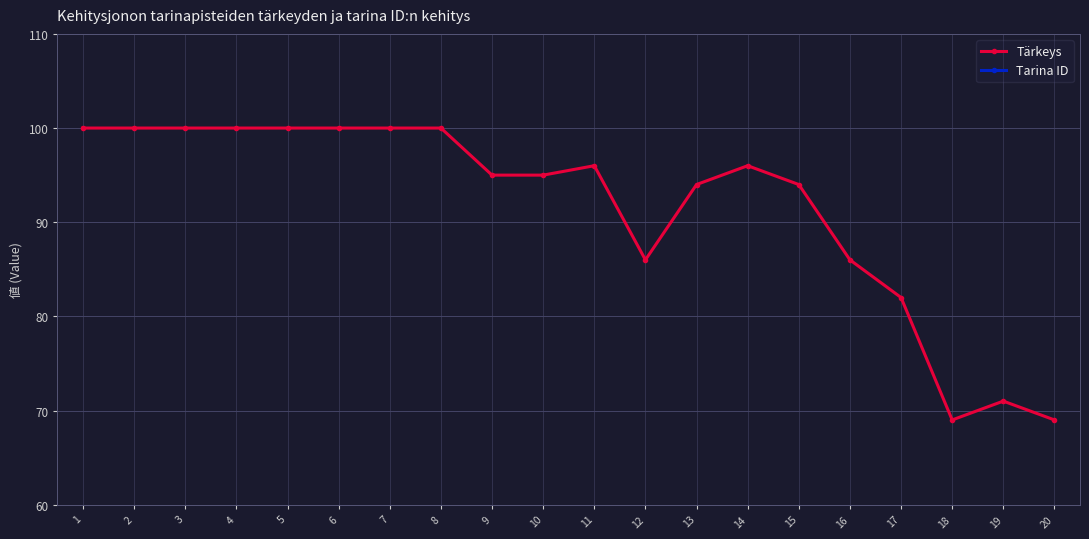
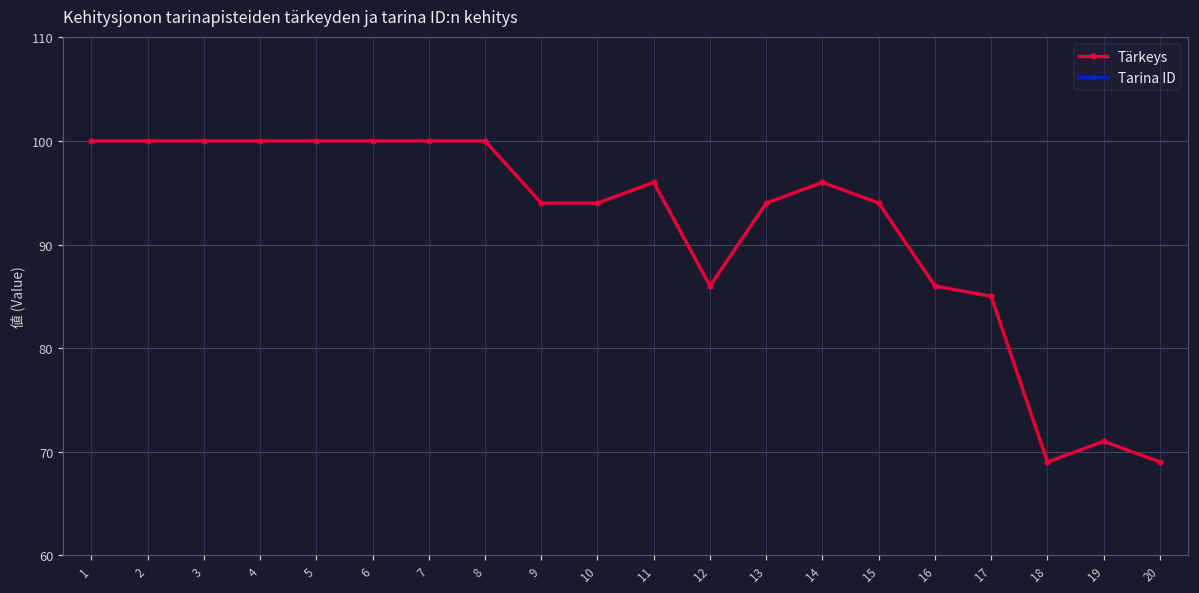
Tärkeys, 9: 95 -> 94
Tärkeys, 10: 95 -> 94
Tärkeys, 17: 82 -> 85
